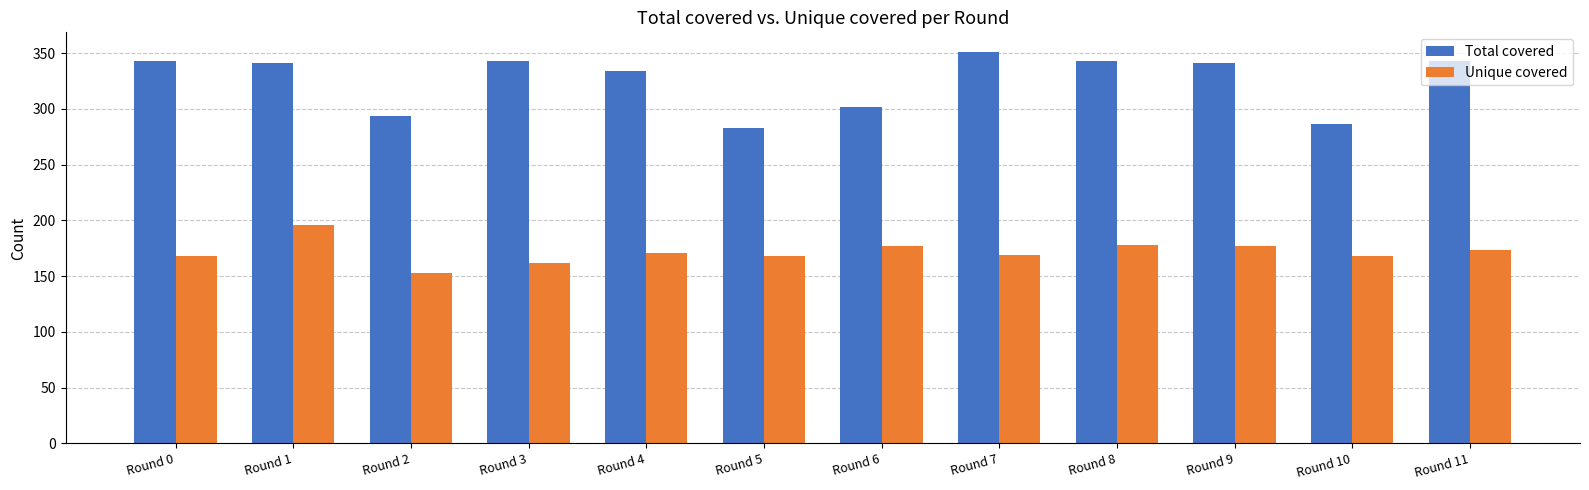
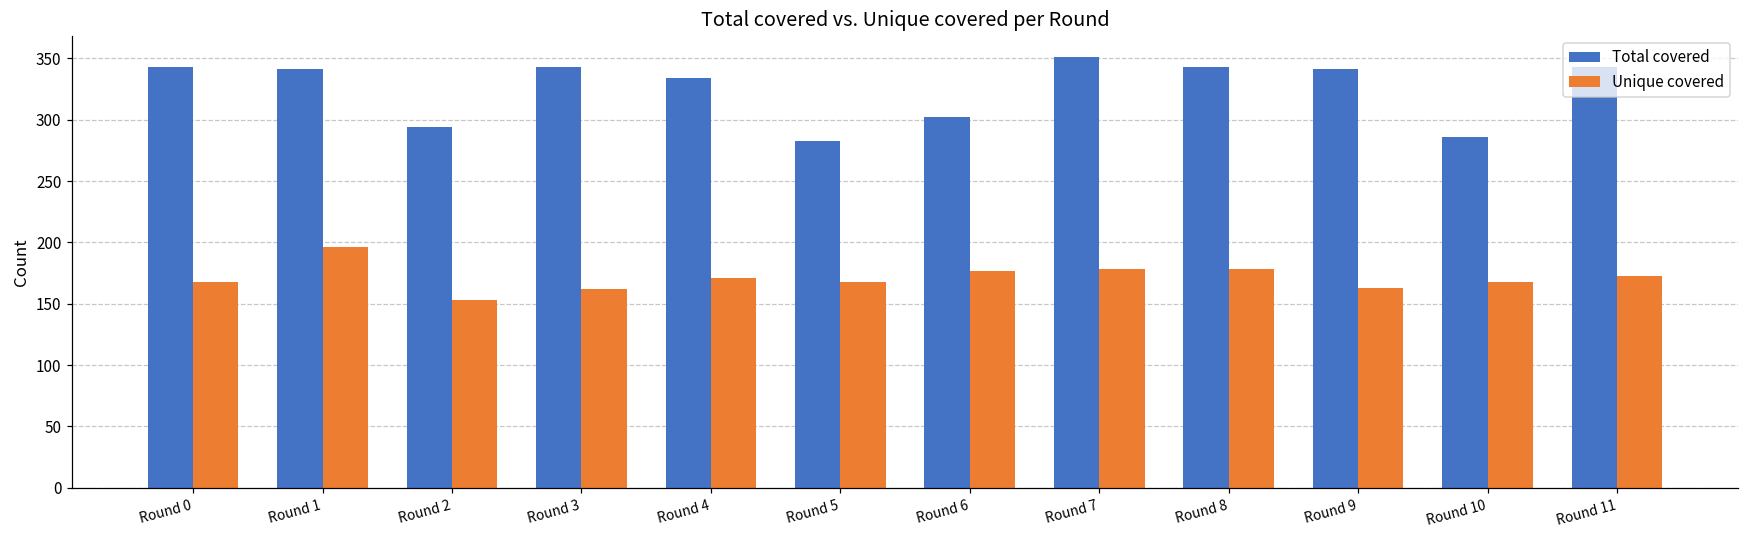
Unique covered, Round 7: 169 -> 178
Unique covered, Round 9: 177 -> 163
